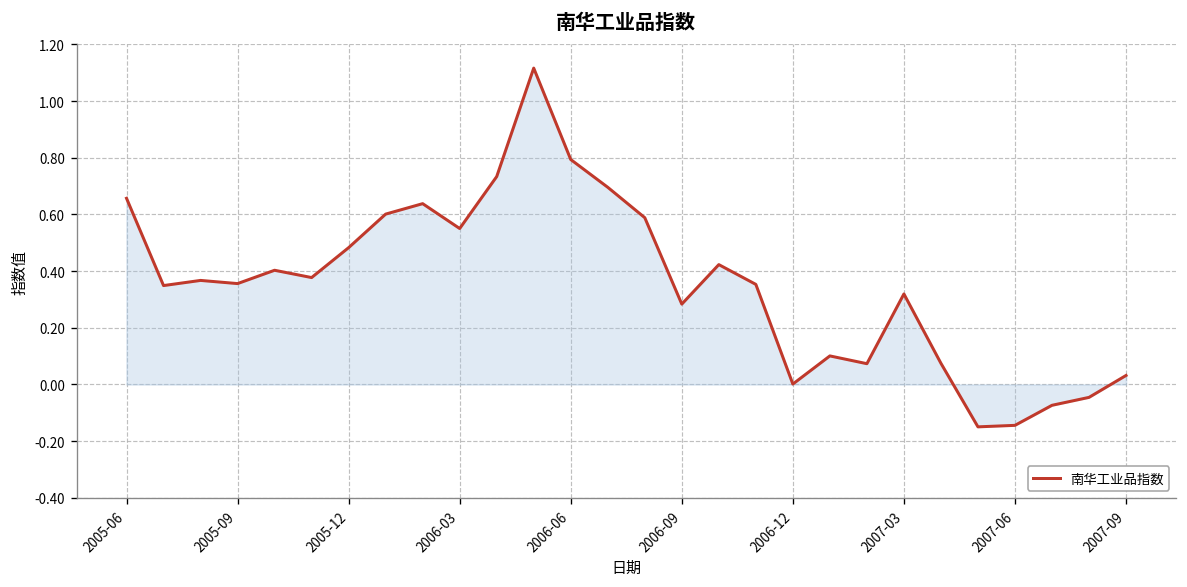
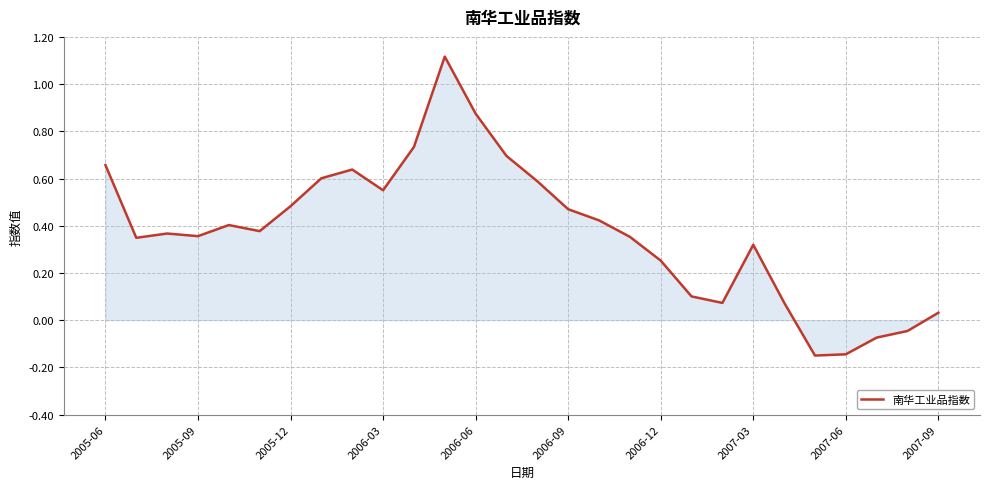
南华工业品指数, 2006-06: 0.79 -> 0.87
南华工业品指数, 2006-09: 0.28 -> 0.47
南华工业品指数, 2006-12: 0.00 -> 0.25
